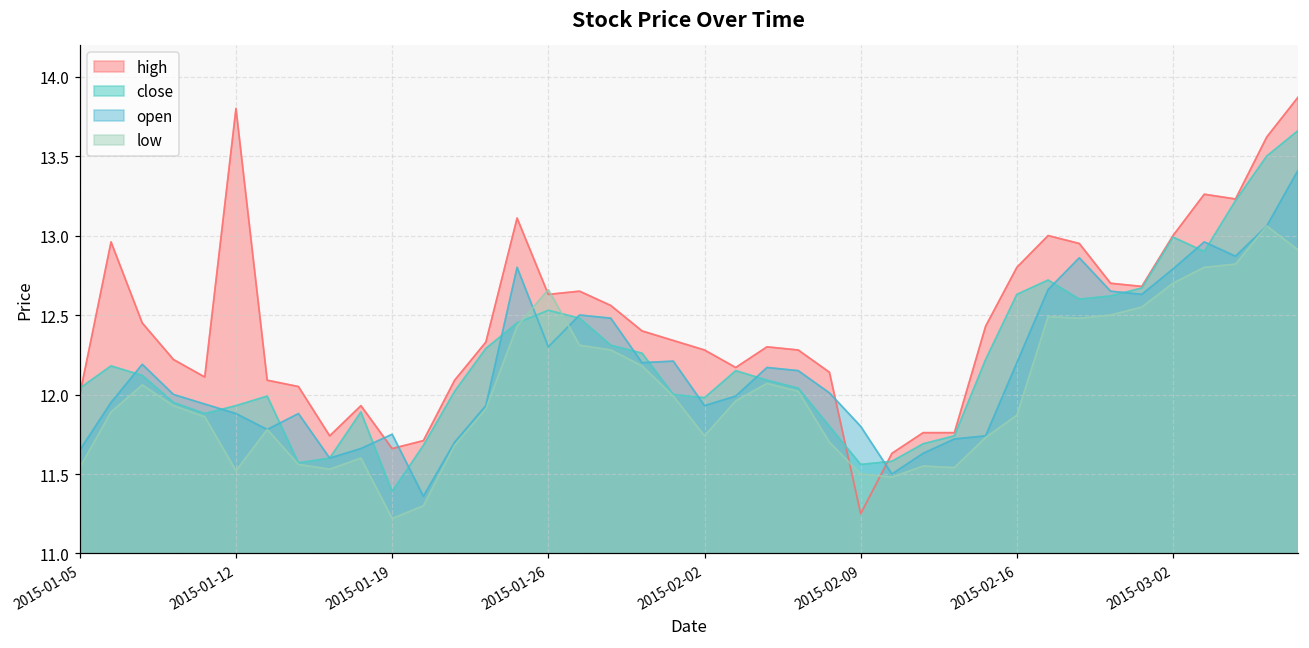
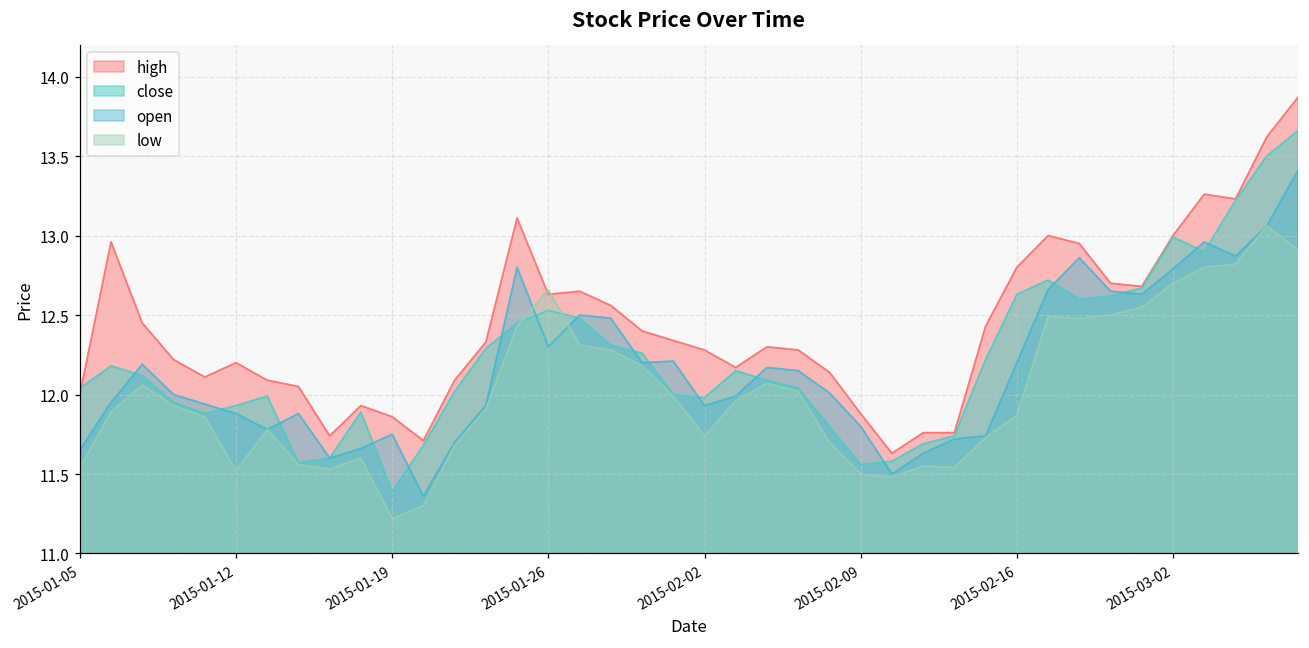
high, 2015-01-12: 13.8 -> 12.2
high, 2015-01-19: 11.66 -> 11.86
high, 2015-02-09: 11.25 -> 11.88
